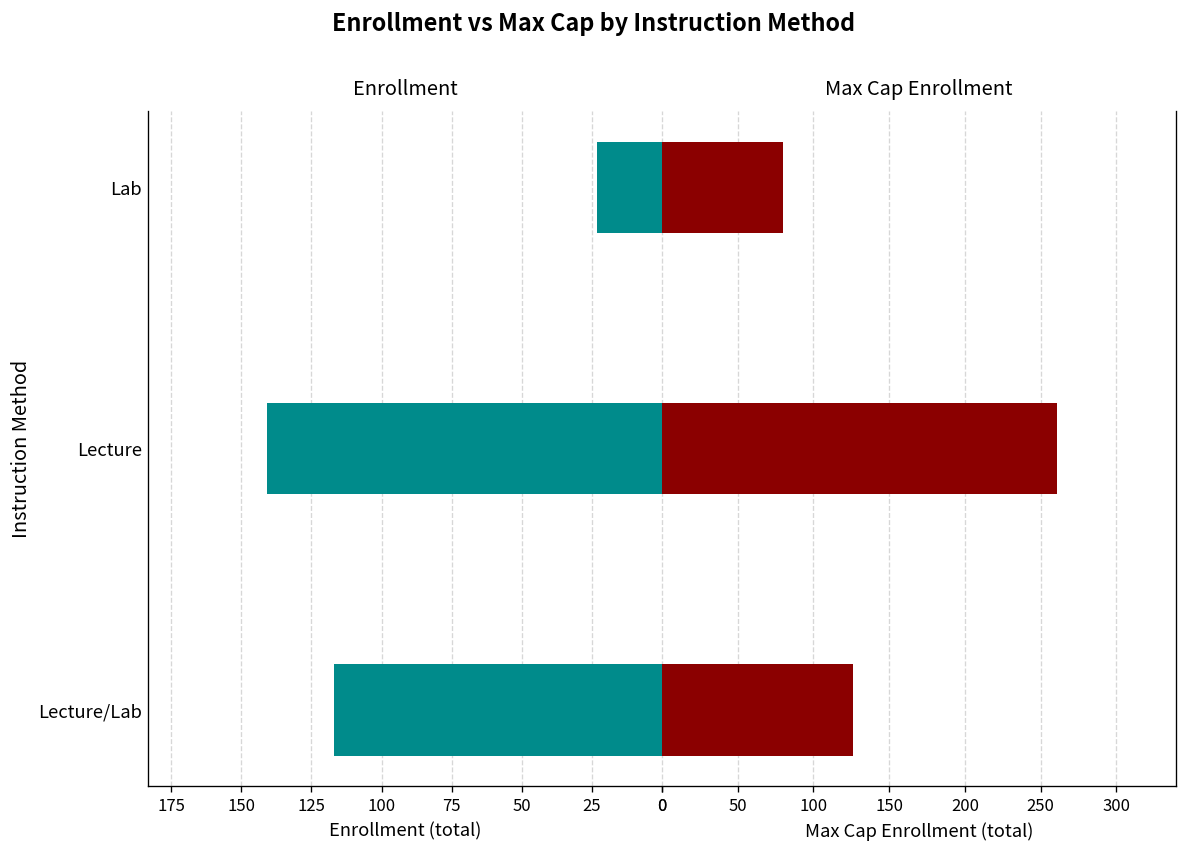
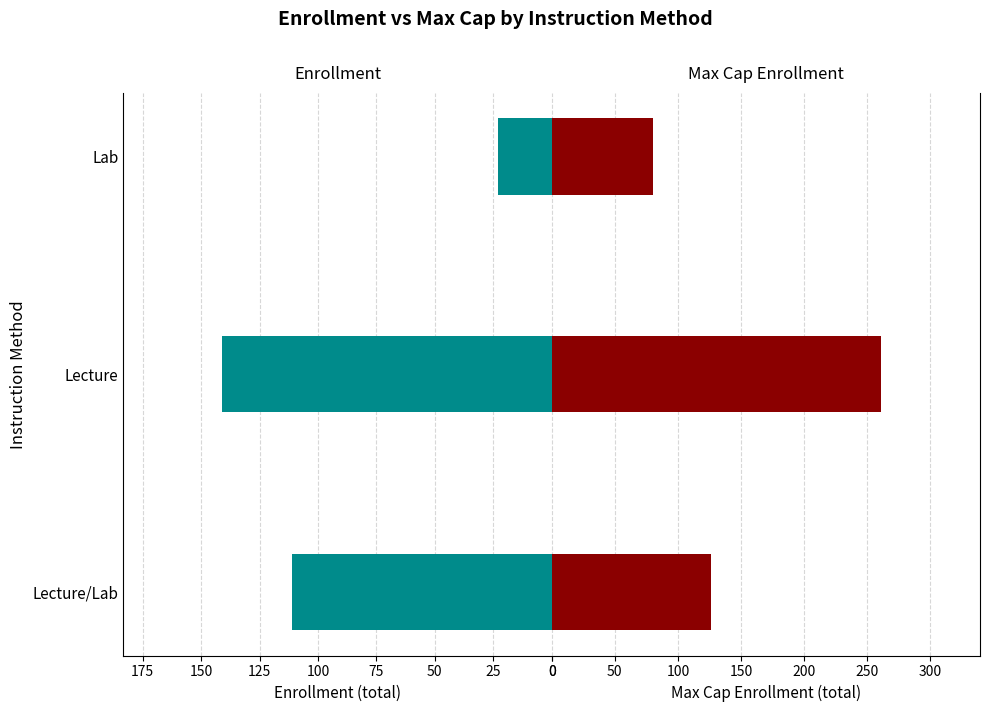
Enrollment, Lecture/Lab: 117 -> 111
